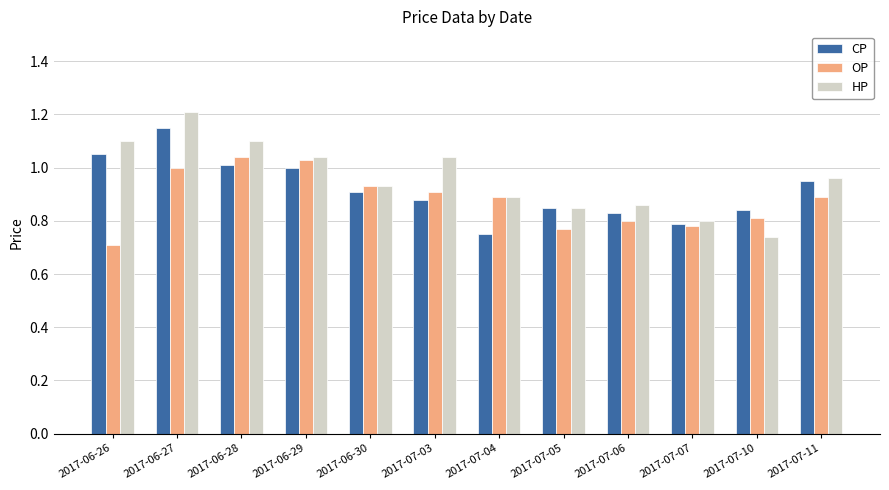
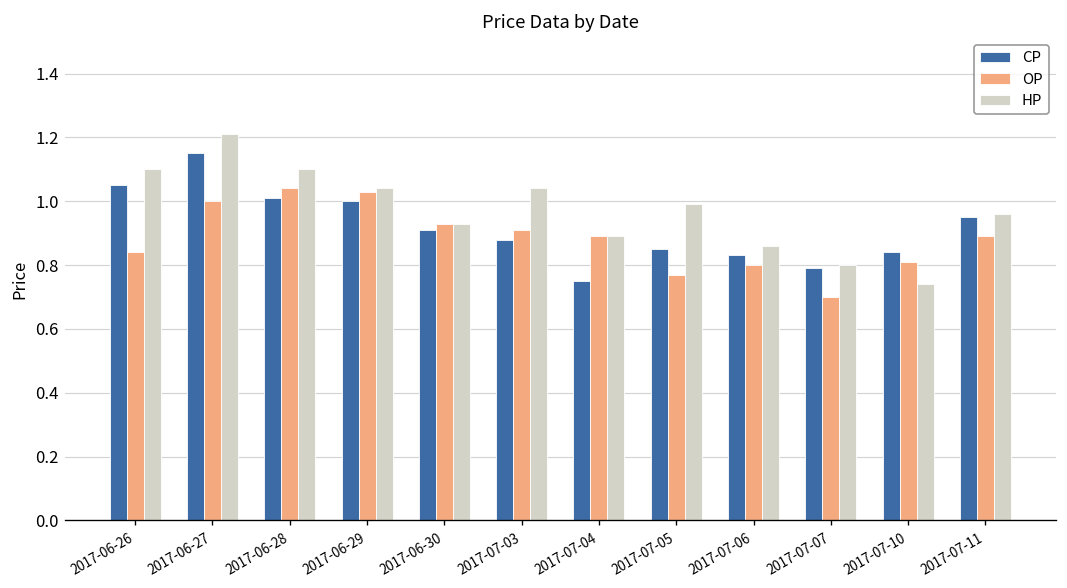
OP, 2017-06-26: 0.71 -> 0.84
HP, 2017-07-05: 0.85 -> 0.99
OP, 2017-07-07: 0.78 -> 0.70
